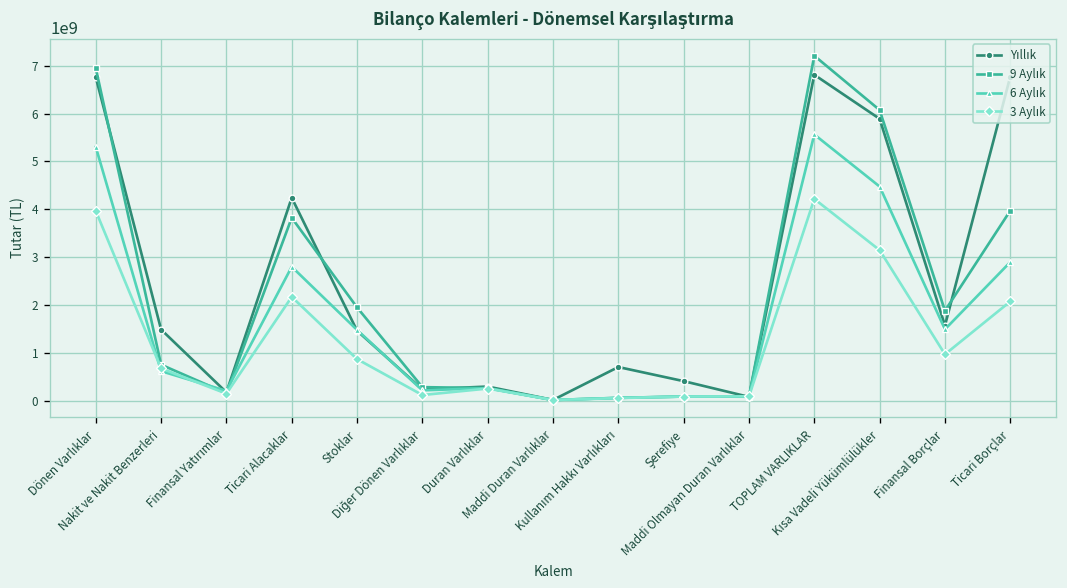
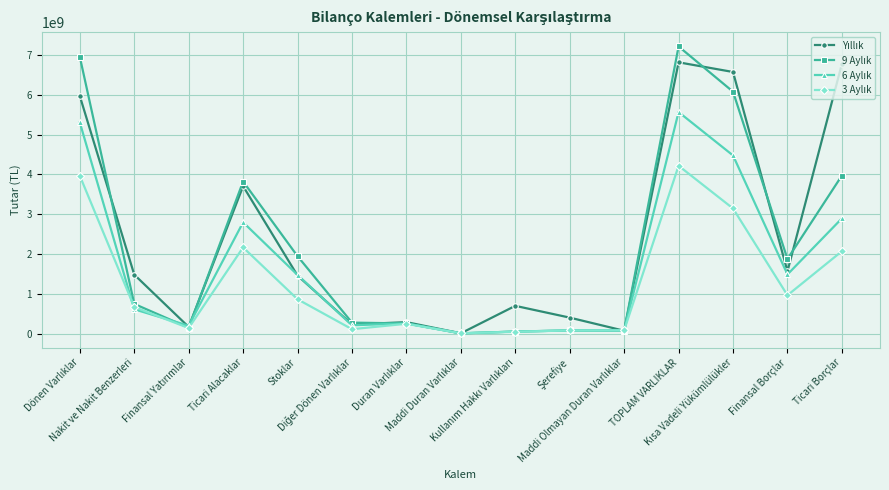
Yıllık, Dönen Varlıklar: 6800000000 -> 6000000000
Yıllık, Ticari Alacaklar: 4200000000 -> 3700000000
Yıllık, Kısa Vadeli Yükümlülükler: 5900000000 -> 6600000000
